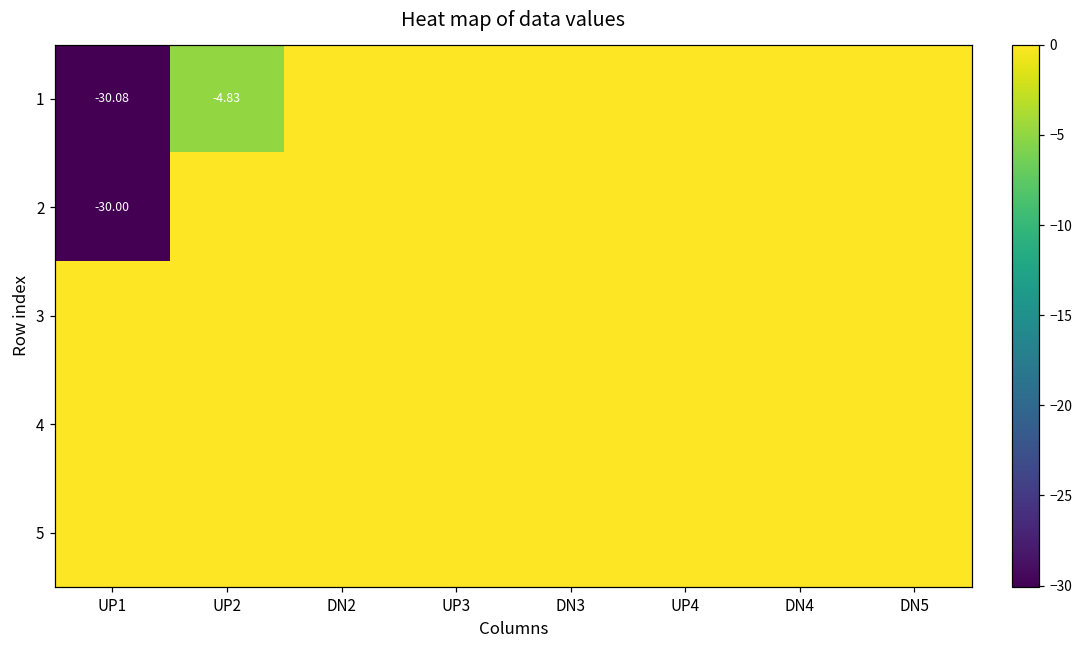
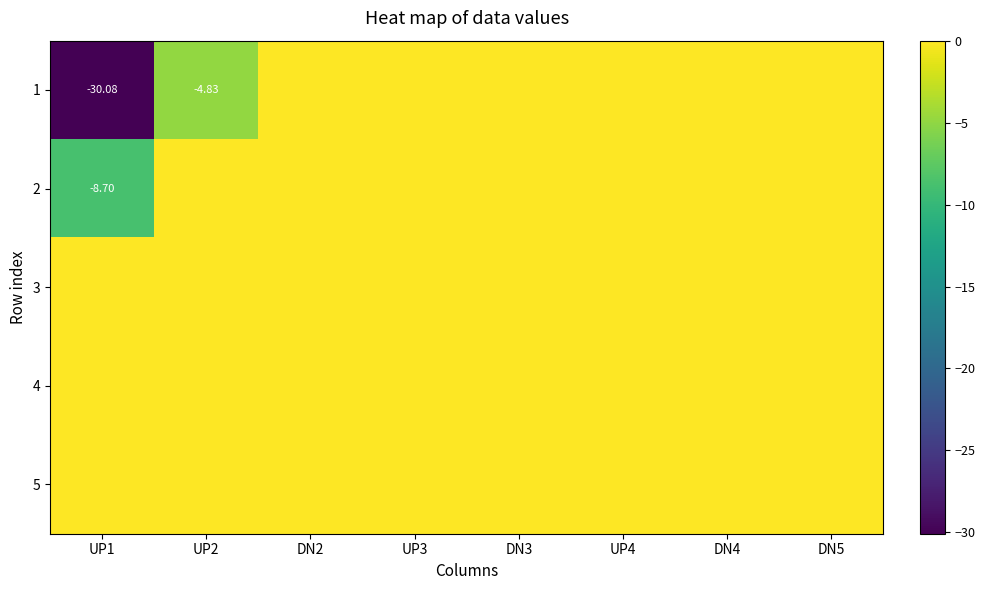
2, UP1: -30.00 -> -8.70
